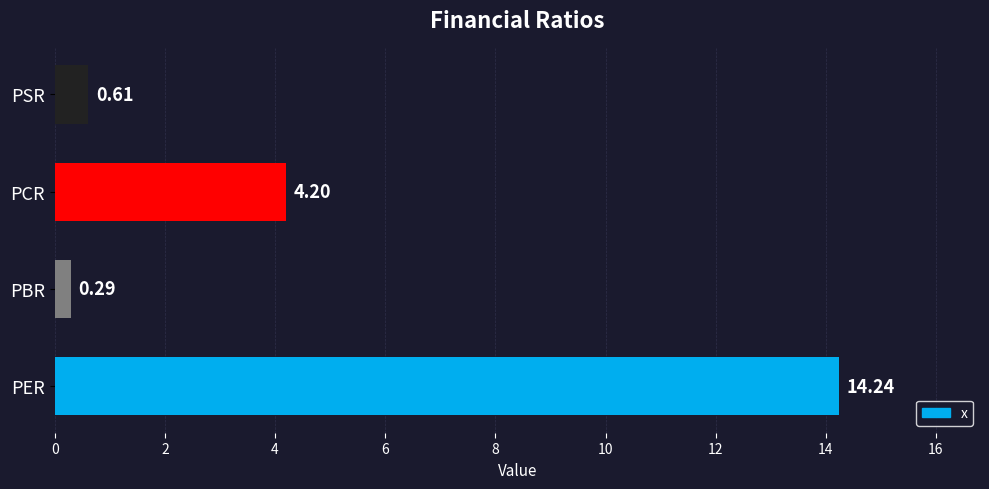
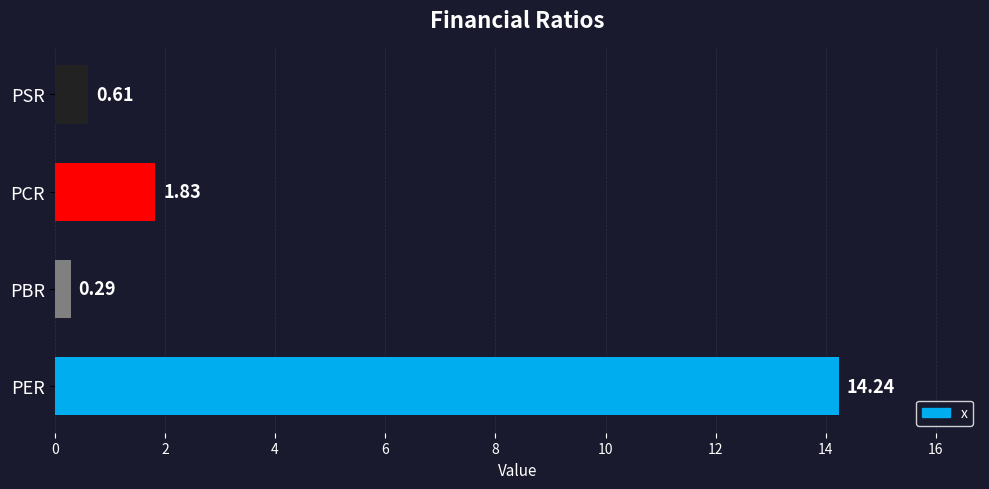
PCR: 4.20 -> 1.83
